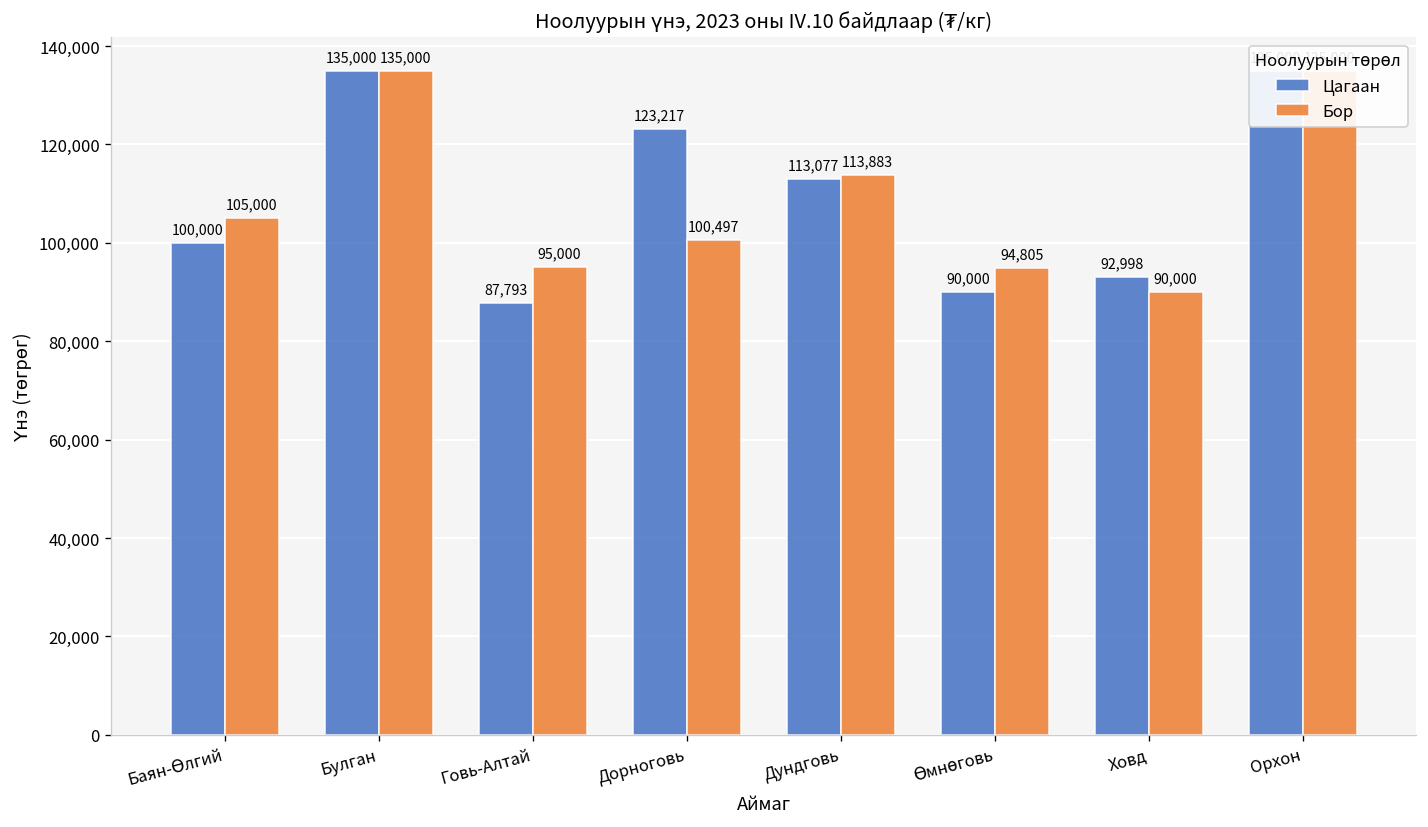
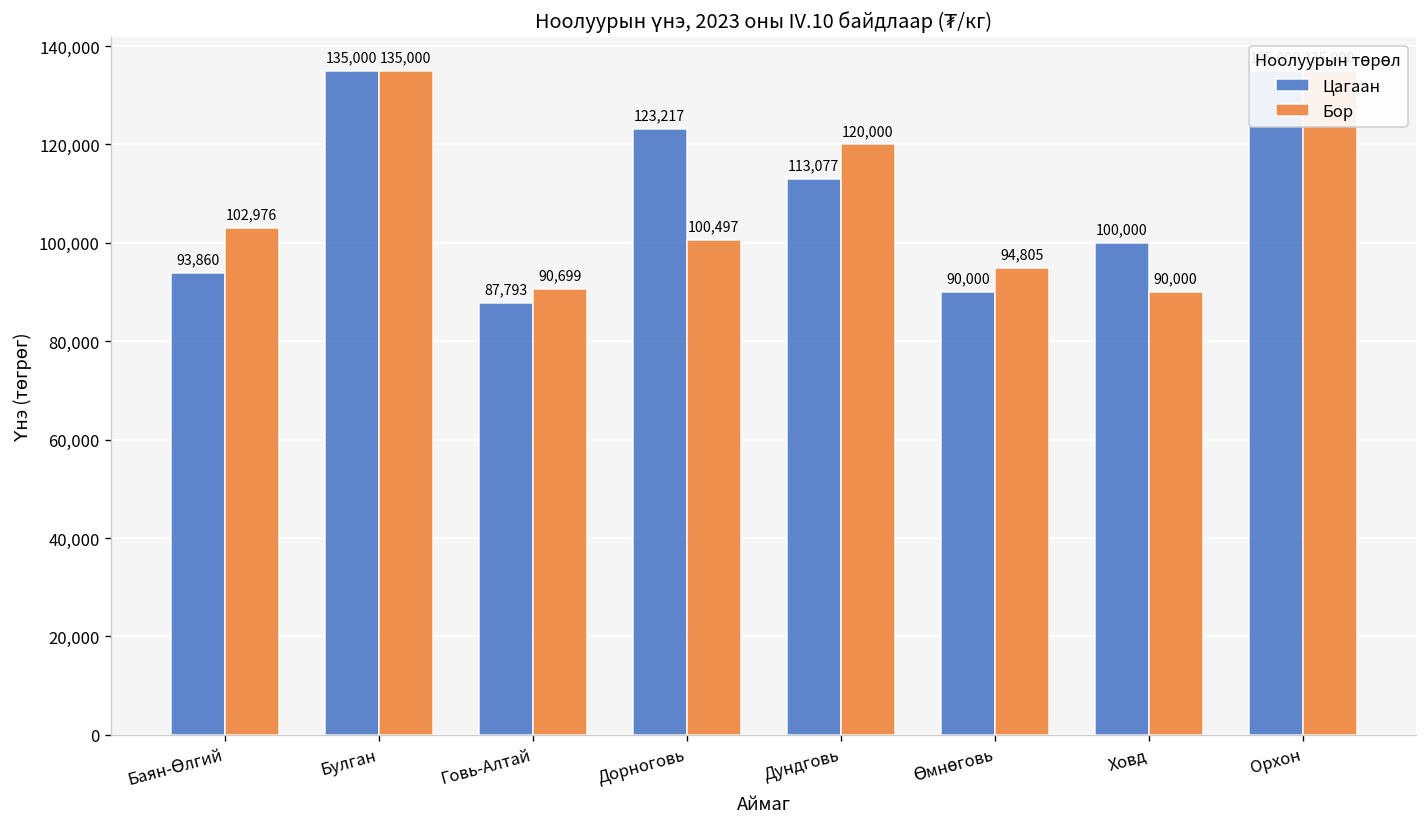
Цагаан, Баян-Өлгий: 100,000 -> 93,860
Бор, Баян-Өлгий: 105,000 -> 102,976
Бор, Говь-Алтай: 95,000 -> 90,699
Бор, Дундговь: 113,883 -> 120,000
Цагаан, Ховд: 92,998 -> 100,000
